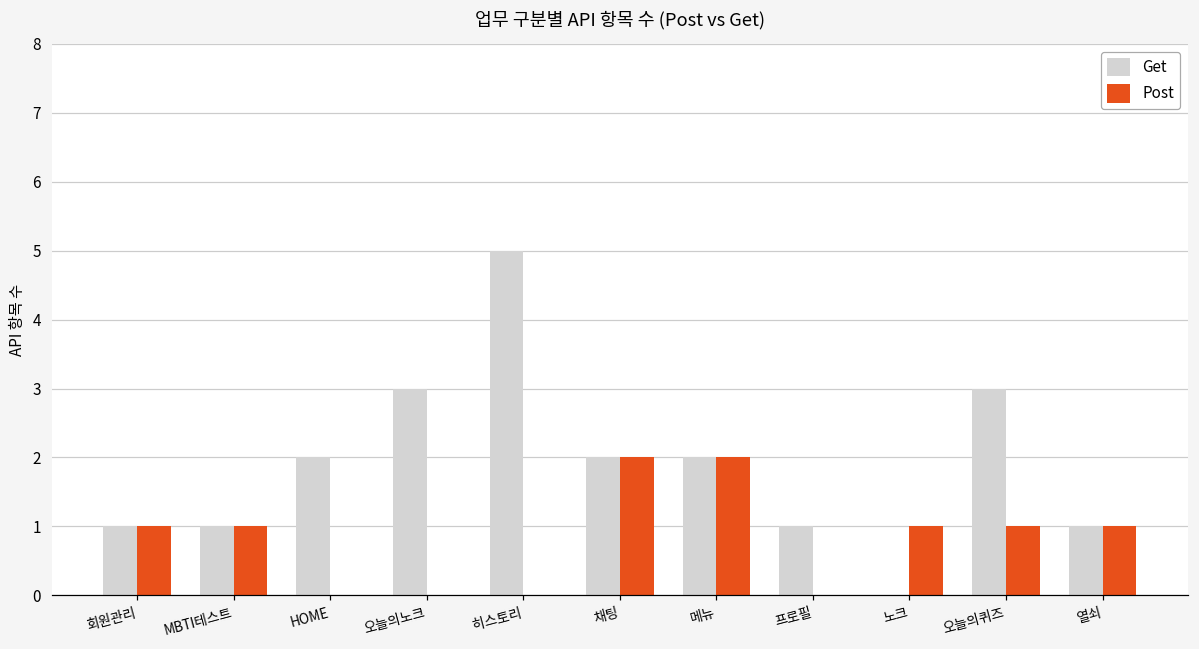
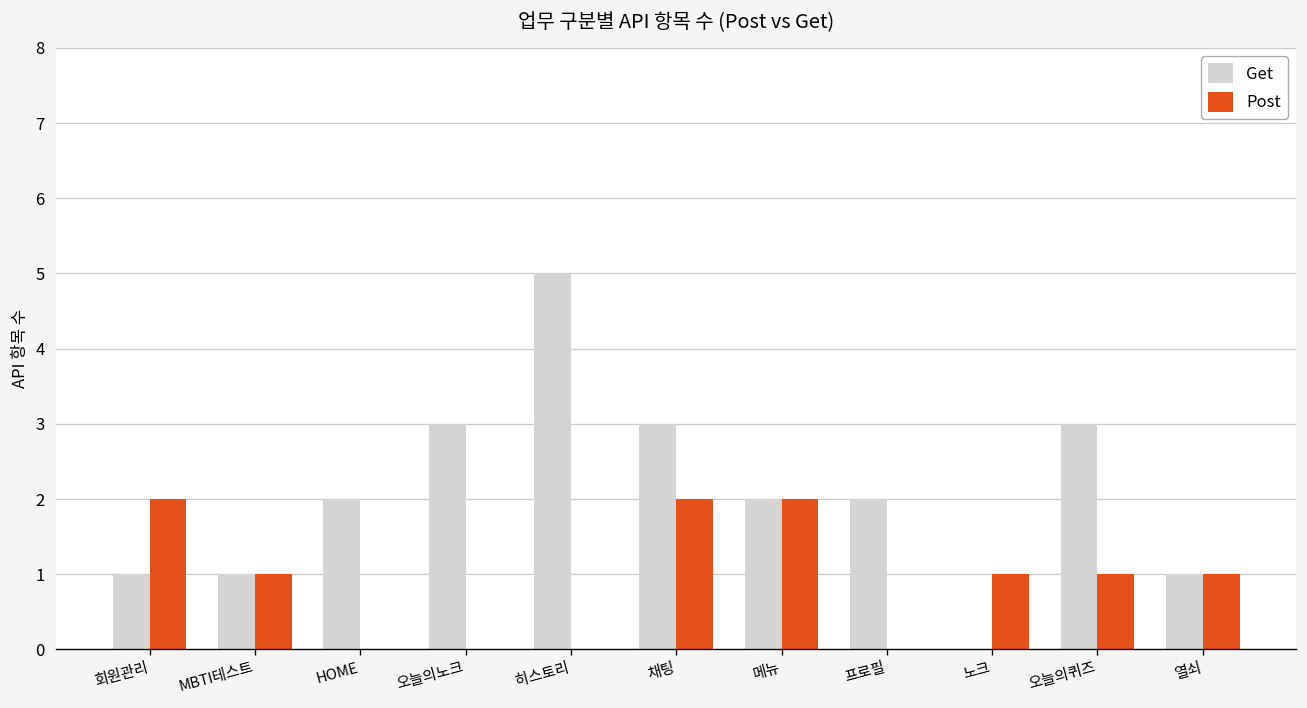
Post, 회원관리: 1 -> 2
Get, 채팅: 2 -> 3
Get, 프로필: 1 -> 2
